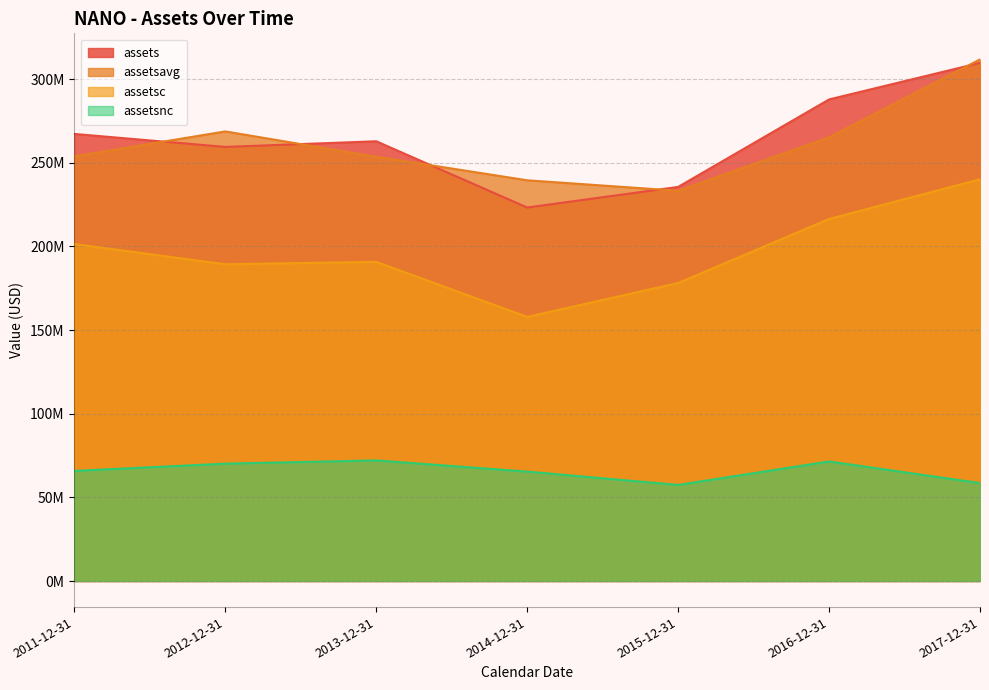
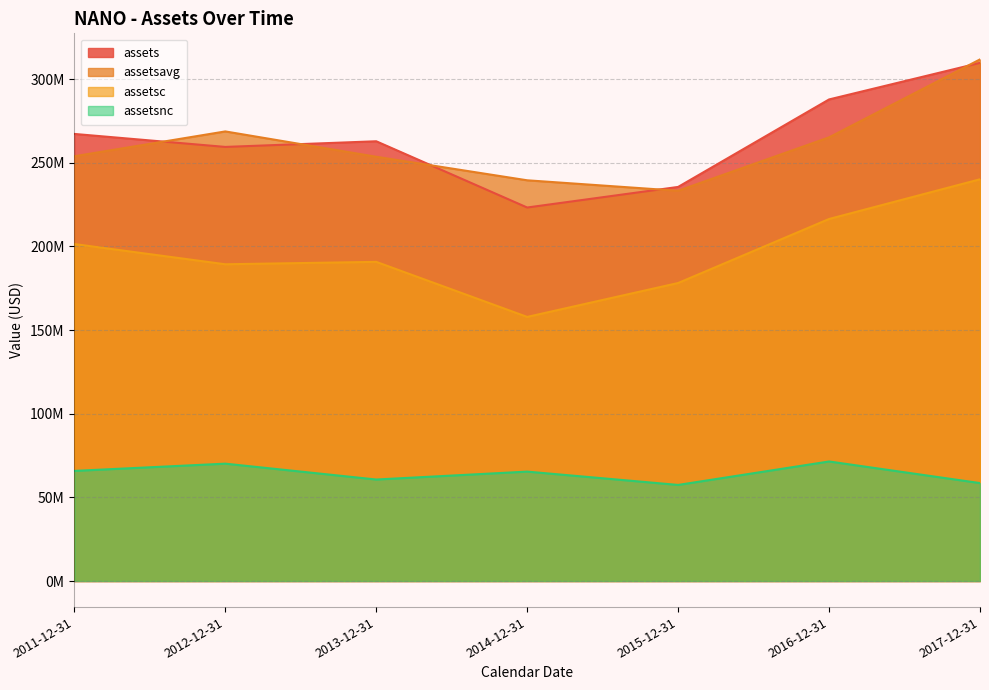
assetsnc, 2013-12-31: 72000000 -> 61000000
